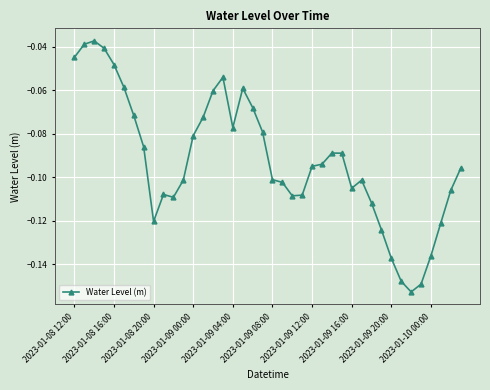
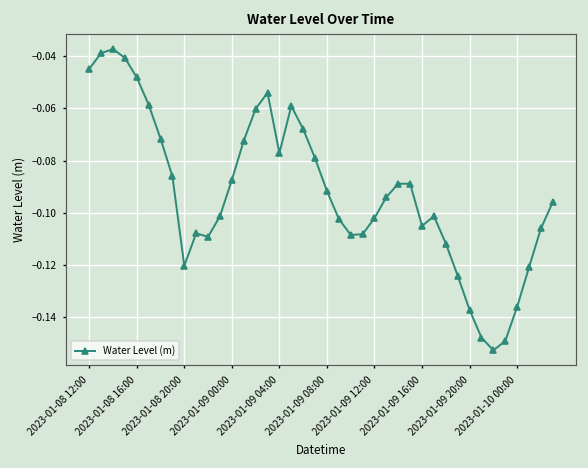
2023-01-09 00:00: -0.081 -> -0.087
2023-01-09 08:00: -0.101 -> -0.092
2023-01-09 12:00: -0.095 -> -0.102
